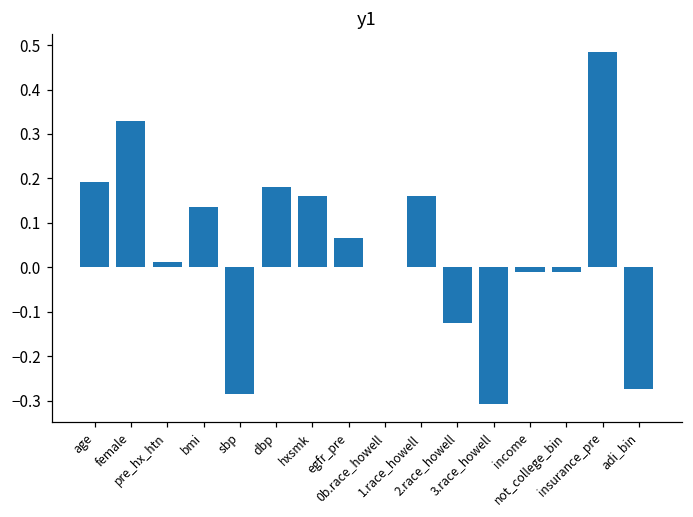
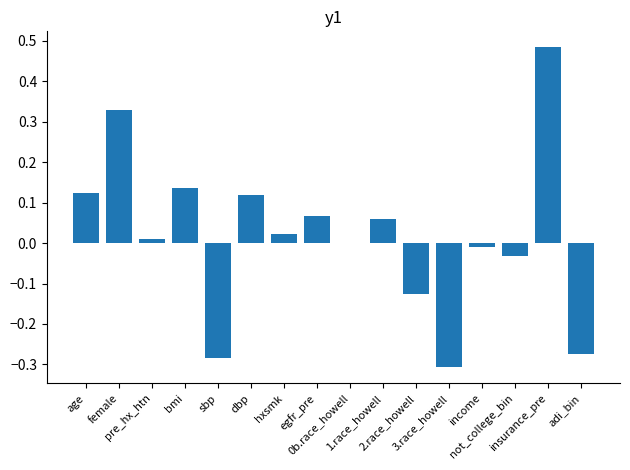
age: 0.19 -> 0.12
dbp: 0.18 -> 0.12
hxsmk: 0.16 -> 0.02
1.race_howell: 0.16 -> 0.06
not_college_bin: -0.01 -> -0.03
